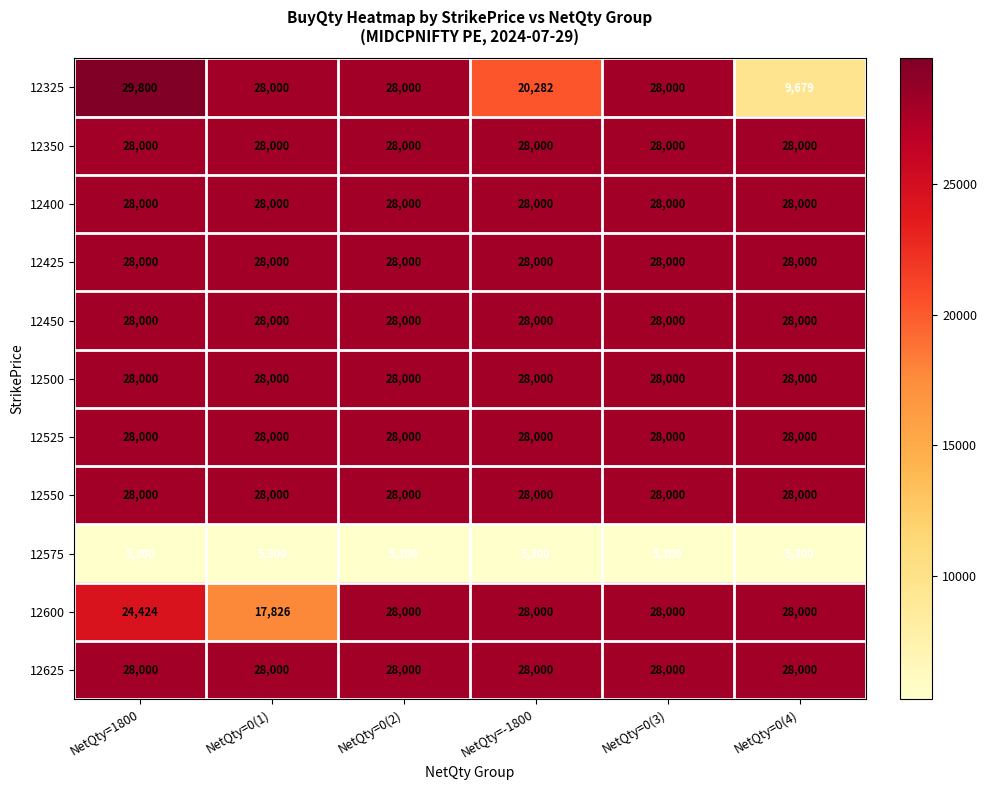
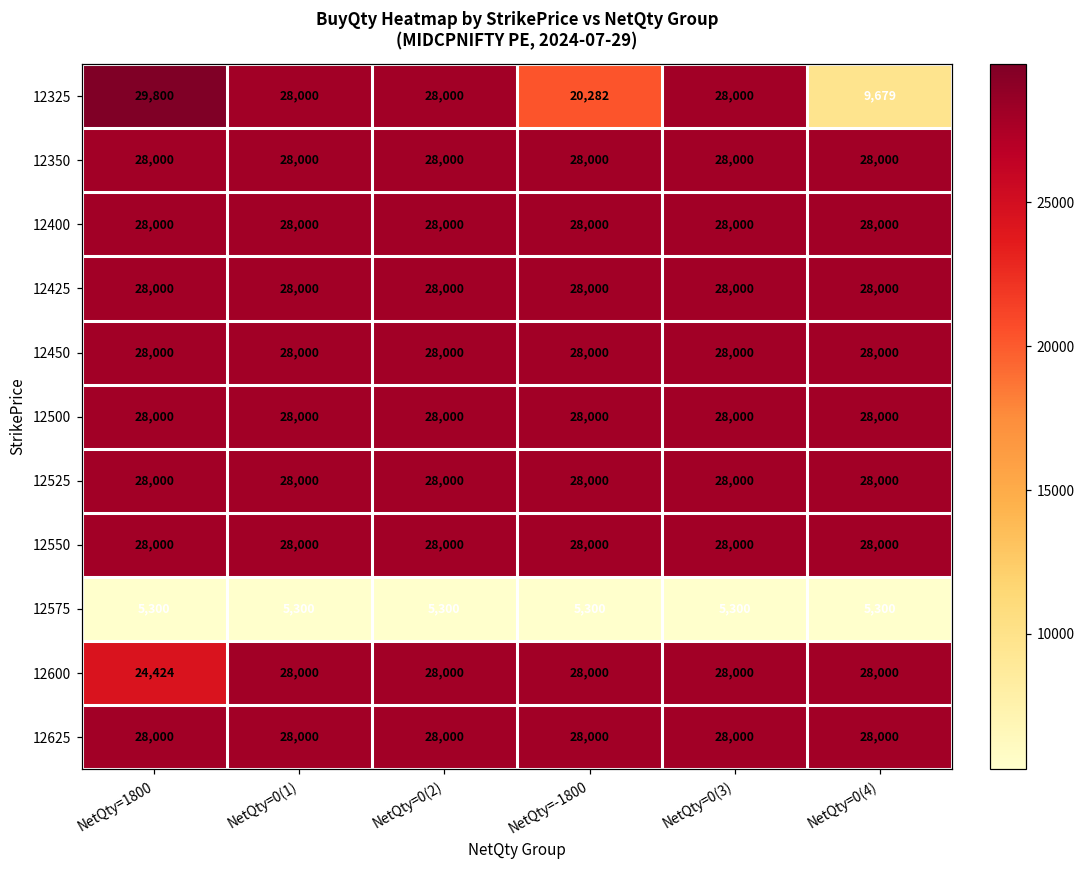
12600, NetQty=0(1): 17,826 -> 28,000
